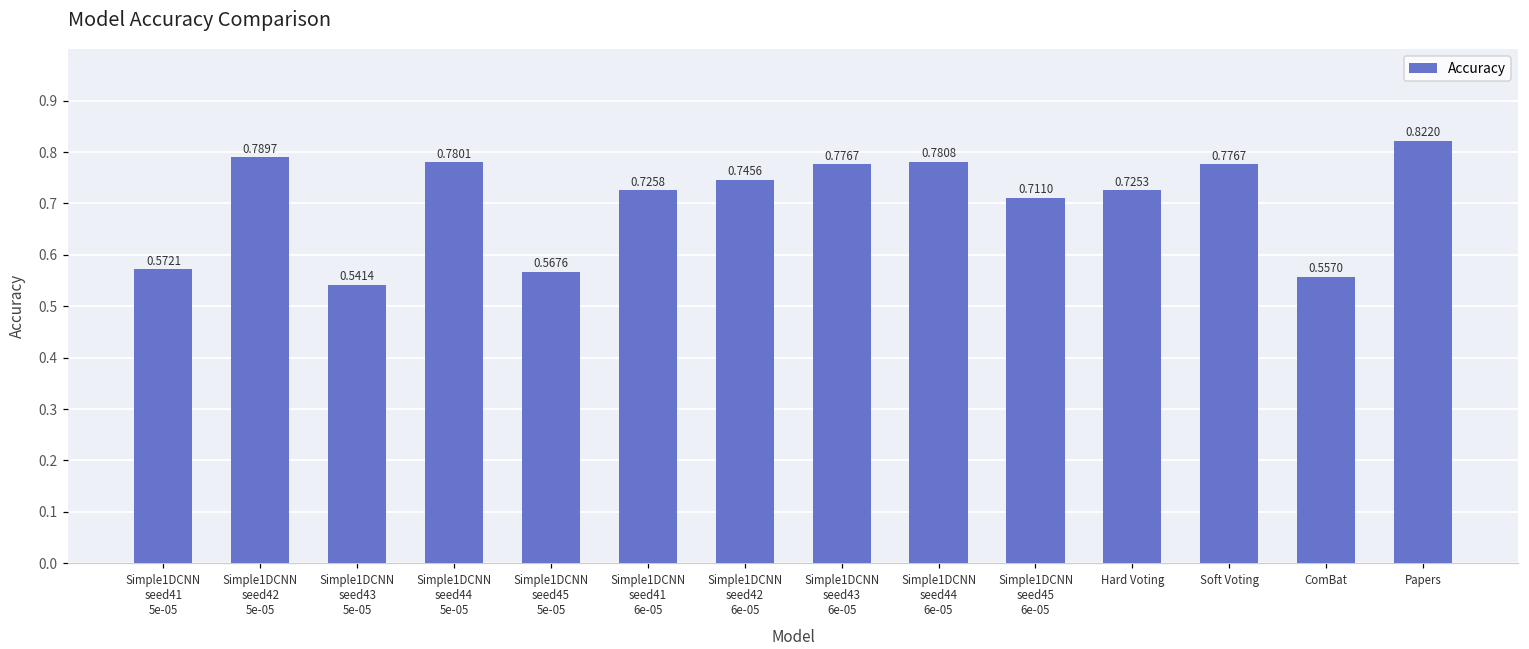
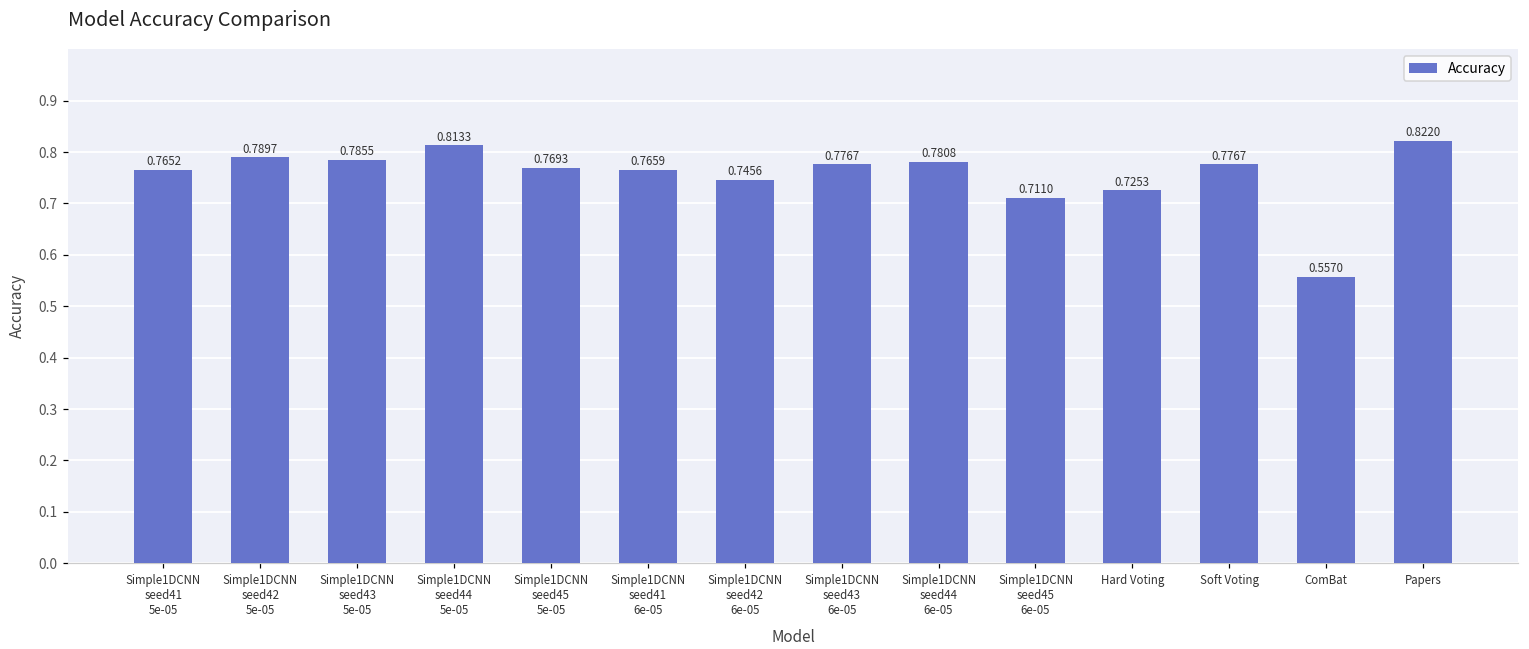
Simple1DCNN seed41 5e-05: 0.5721 -> 0.7652
Simple1DCNN seed43 5e-05: 0.5414 -> 0.7855
Simple1DCNN seed44 5e-05: 0.7801 -> 0.8133
Simple1DCNN seed45 5e-05: 0.5676 -> 0.7693
Simple1DCNN seed41 6e-05: 0.7258 -> 0.7659
